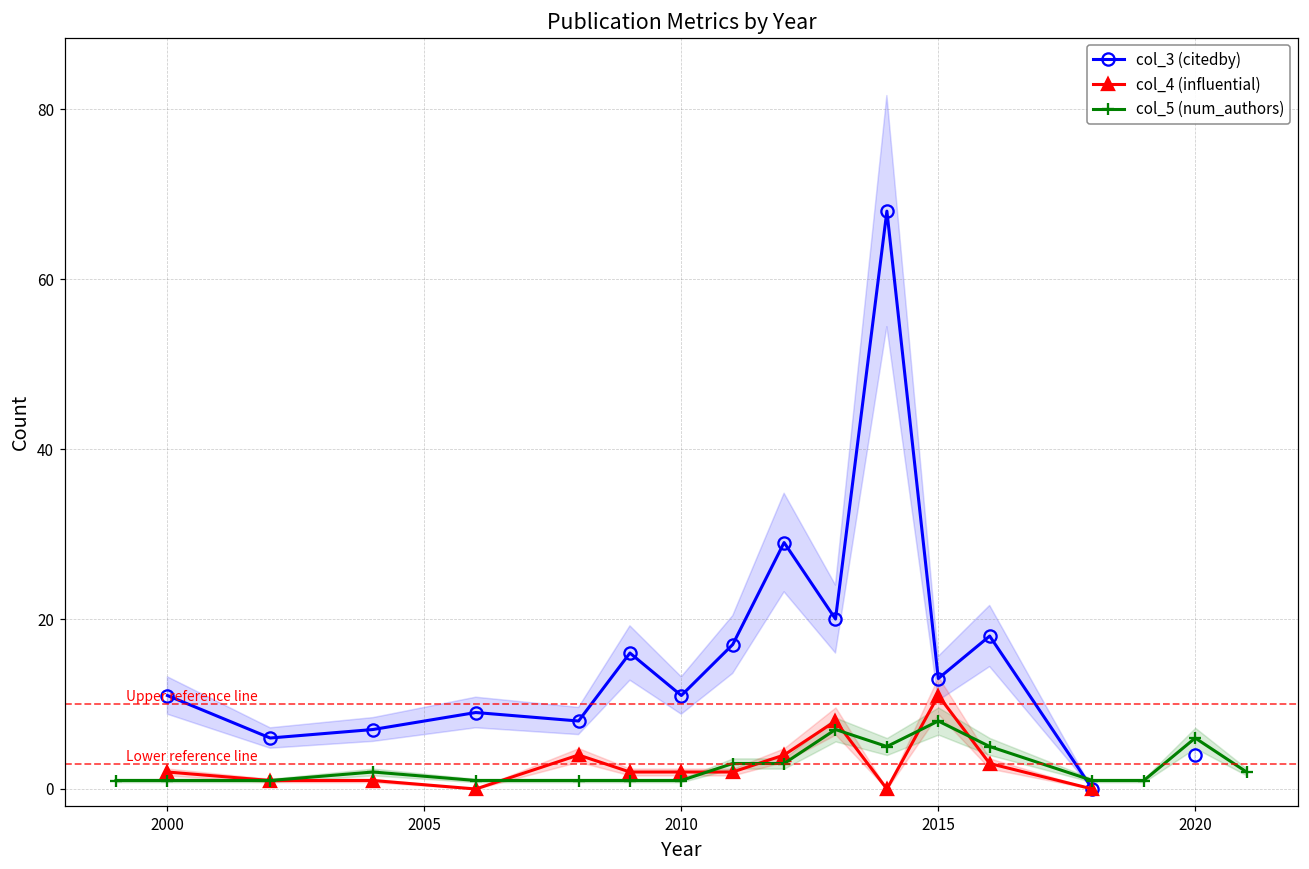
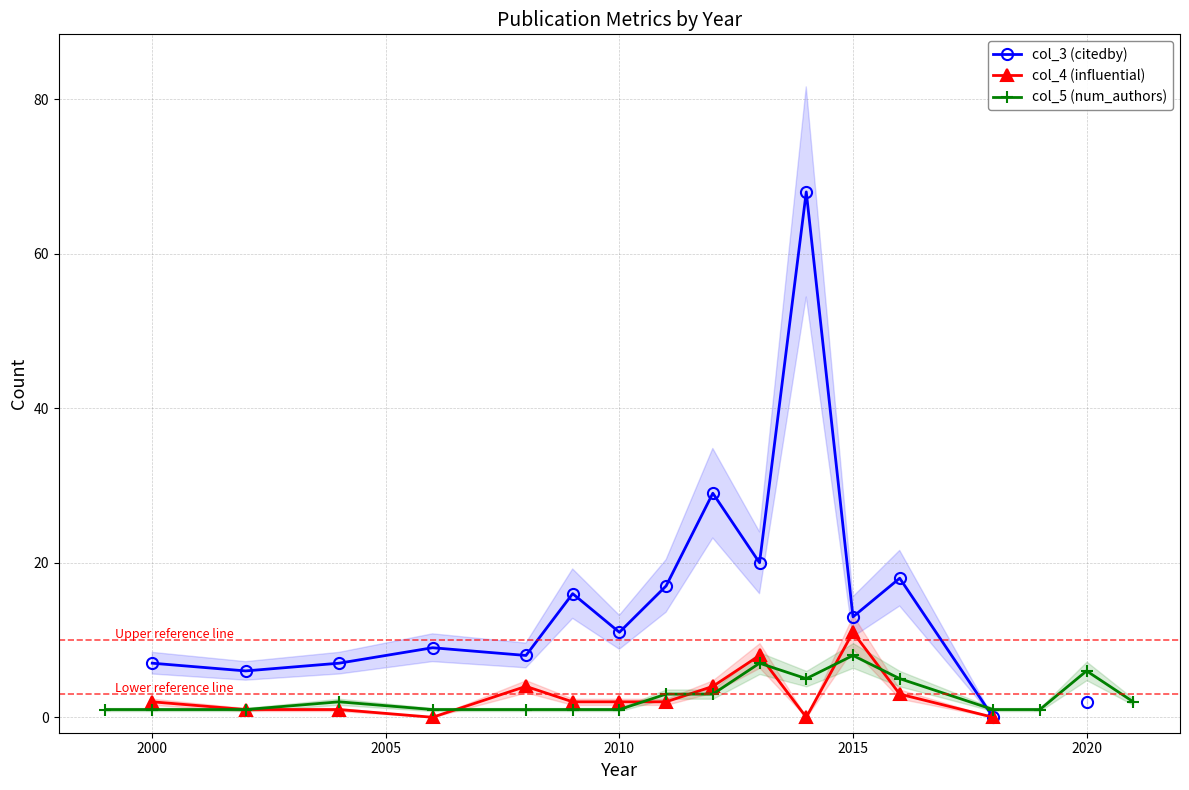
col_3 (citedby), 2000: 11 -> 7
col_3 (citedby), 2020: 4 -> 2
